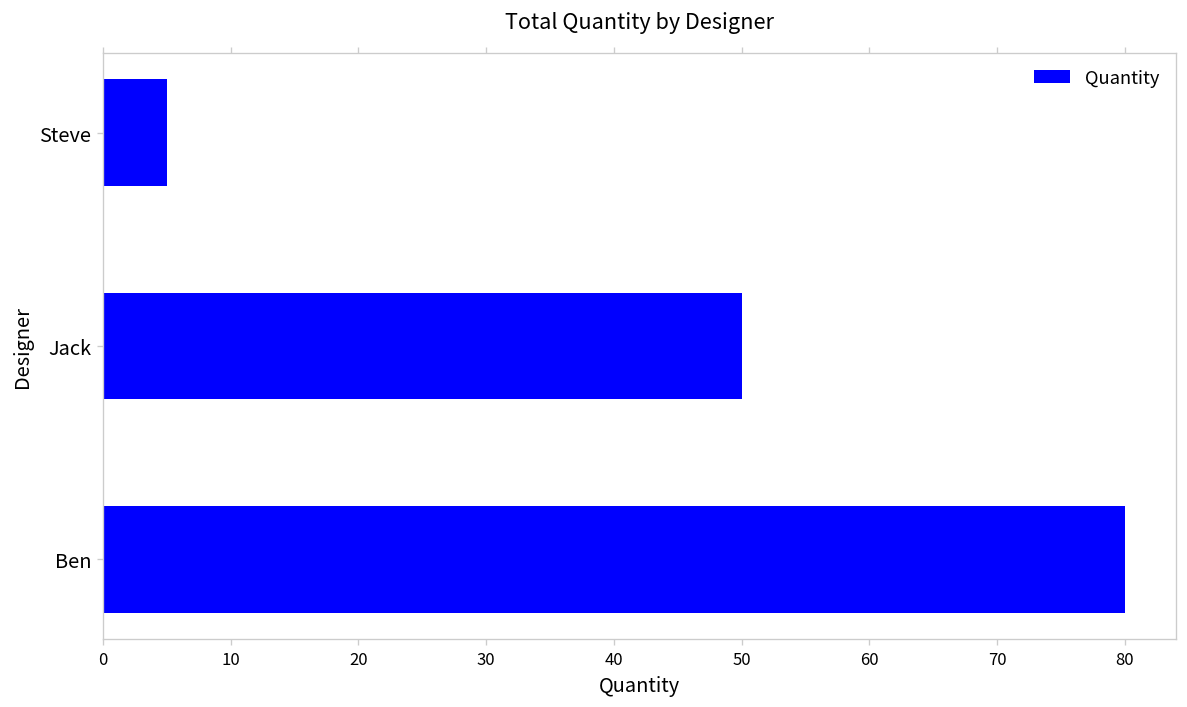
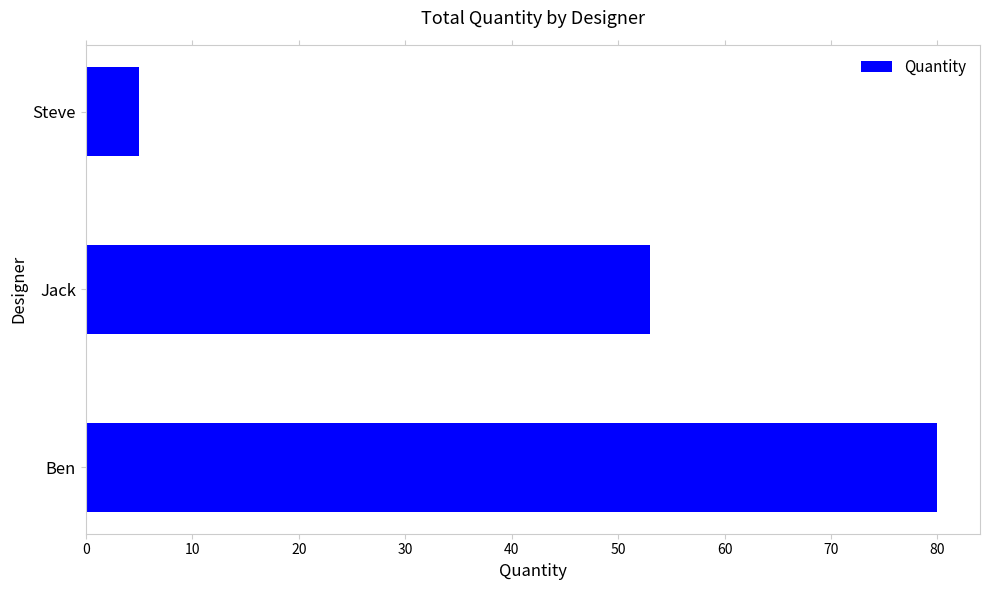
Jack: 50 -> 53
